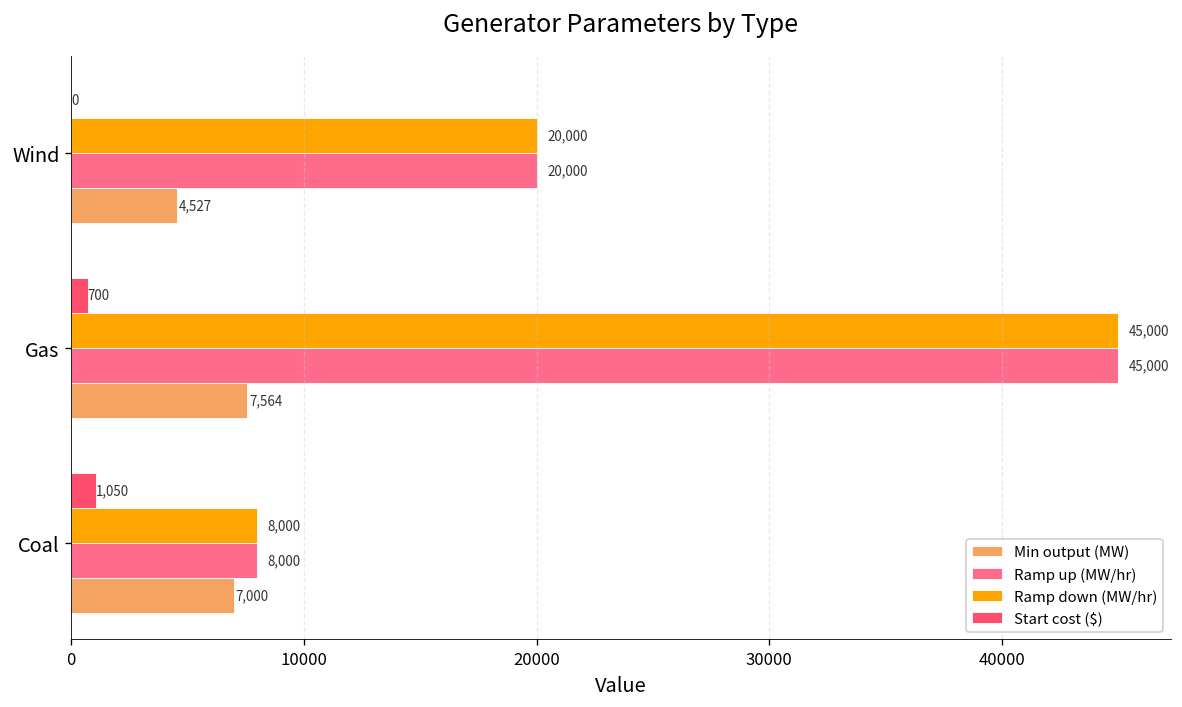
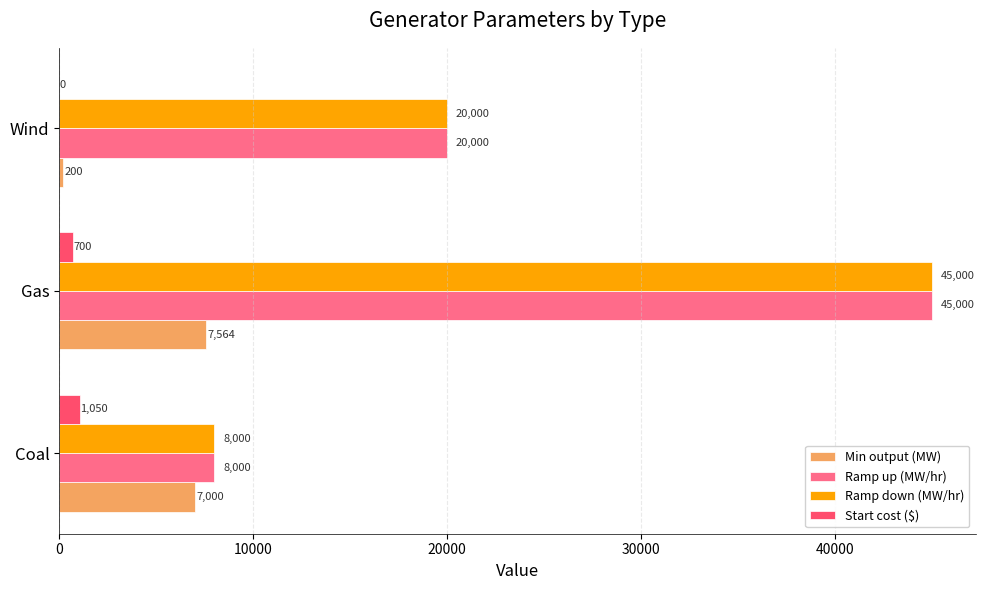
Min output (MW), Wind: 4,527 -> 200
